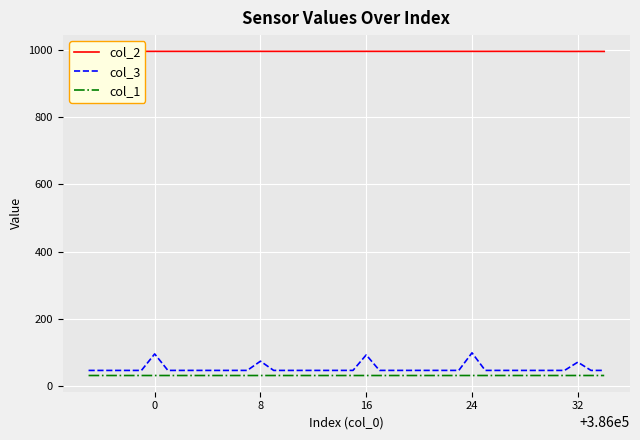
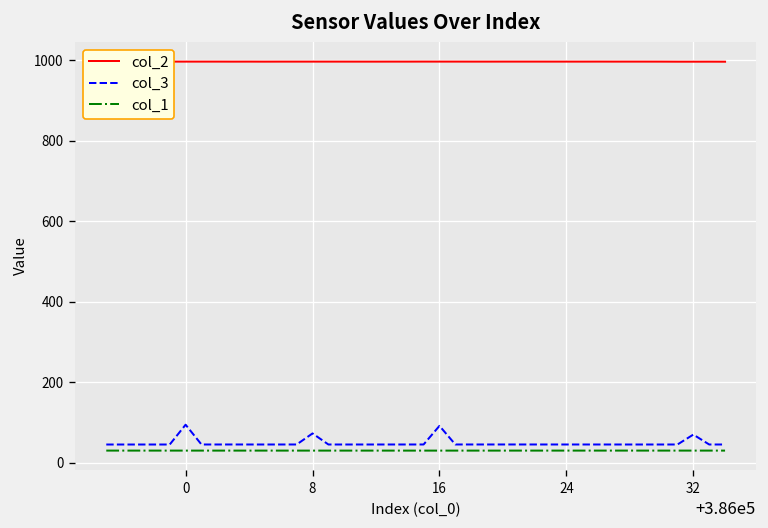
col_3, 24: 100 -> 50
